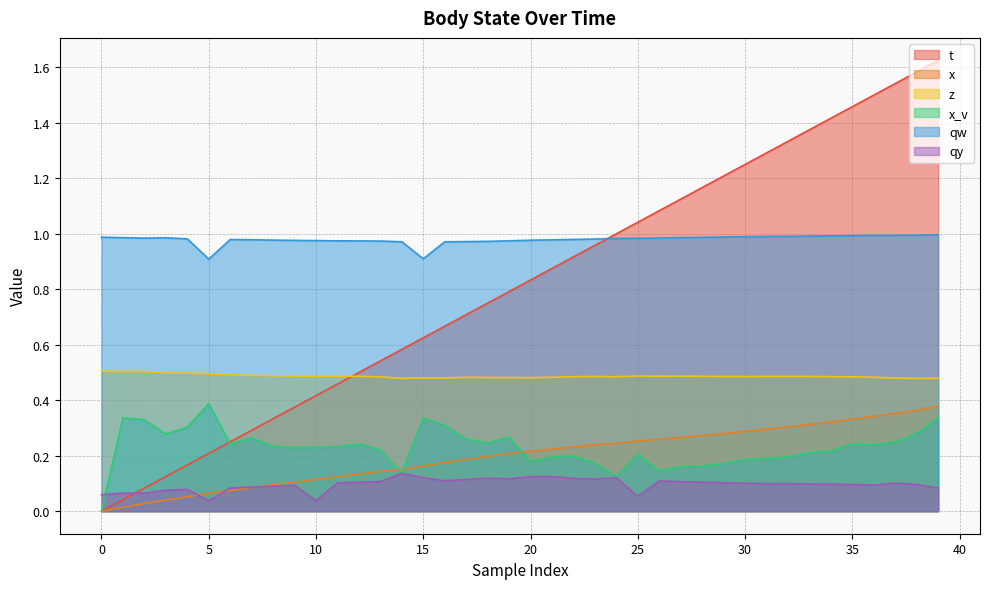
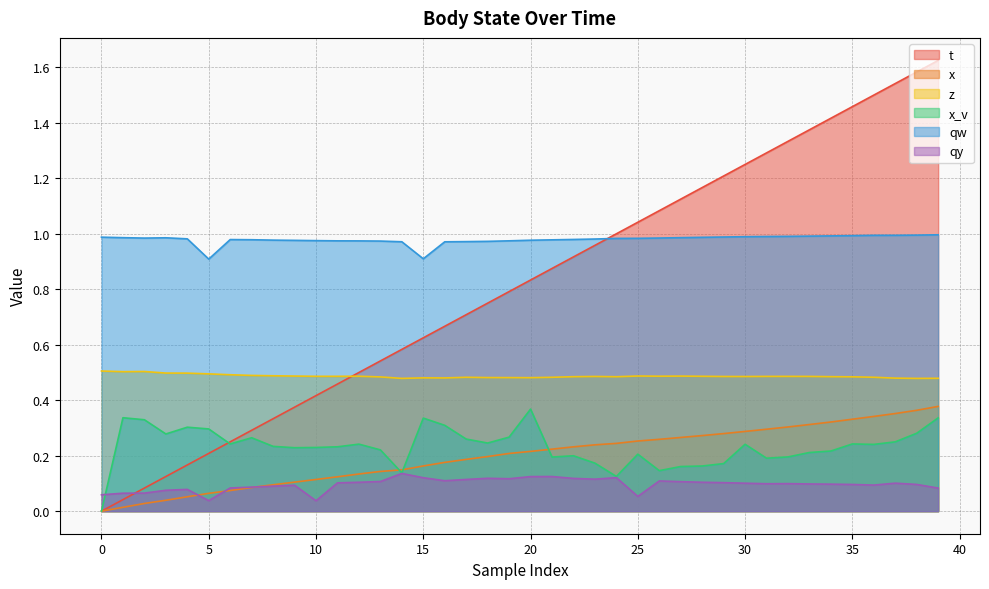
x_v, 5: 0.39 -> 0.30
x_v, 20: 0.18 -> 0.37
x_v, 30: 0.19 -> 0.24
